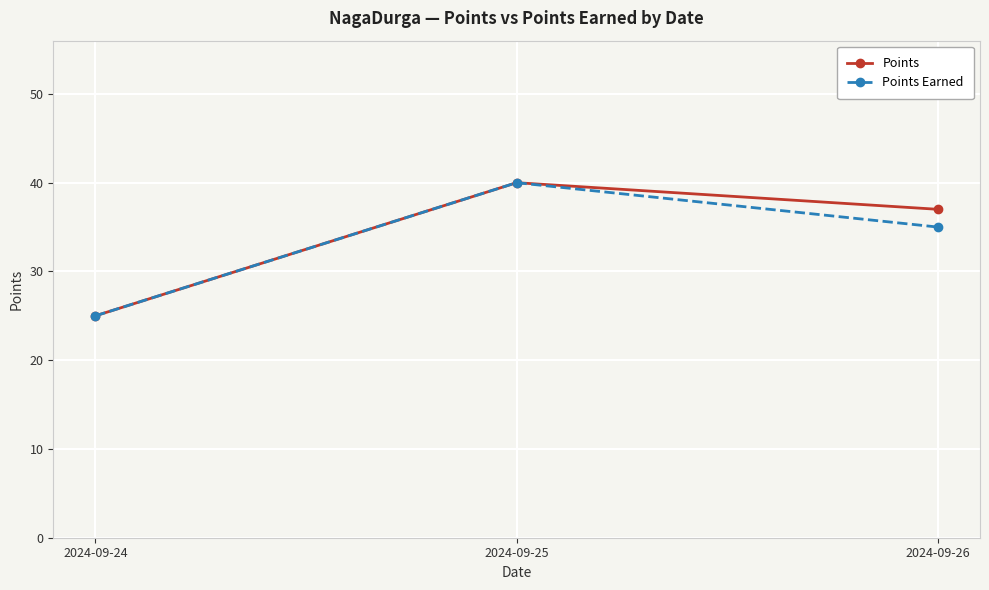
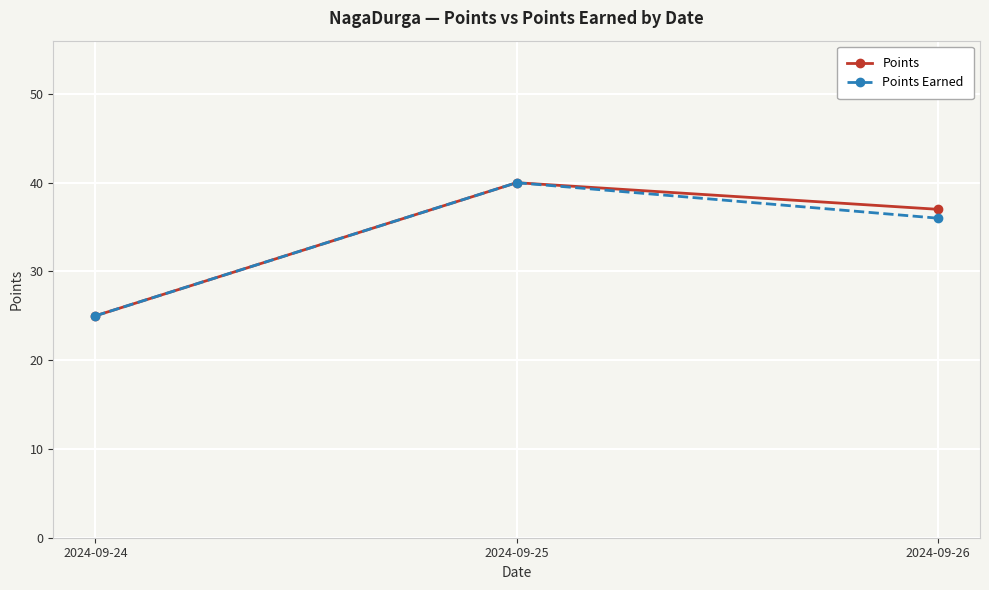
Points Earned, 2024-09-26: 35 -> 36
